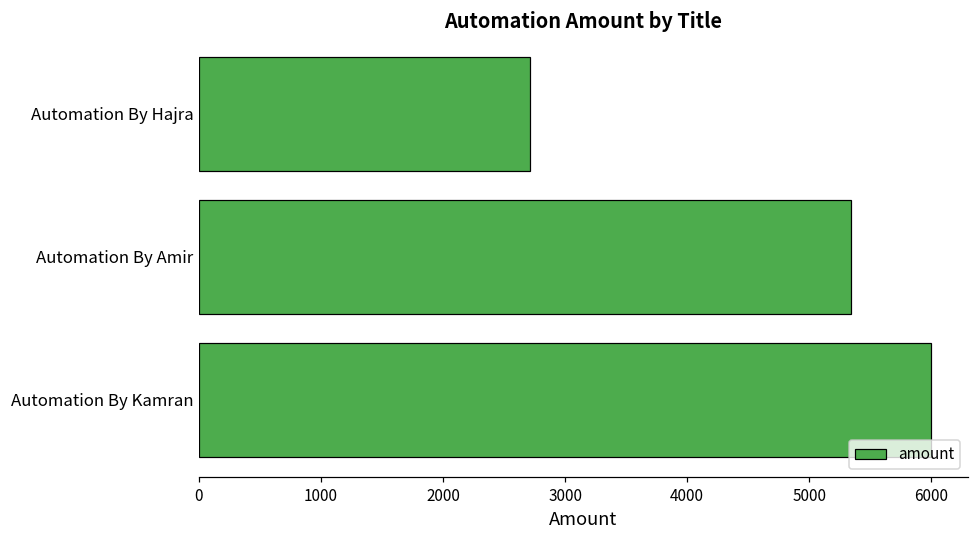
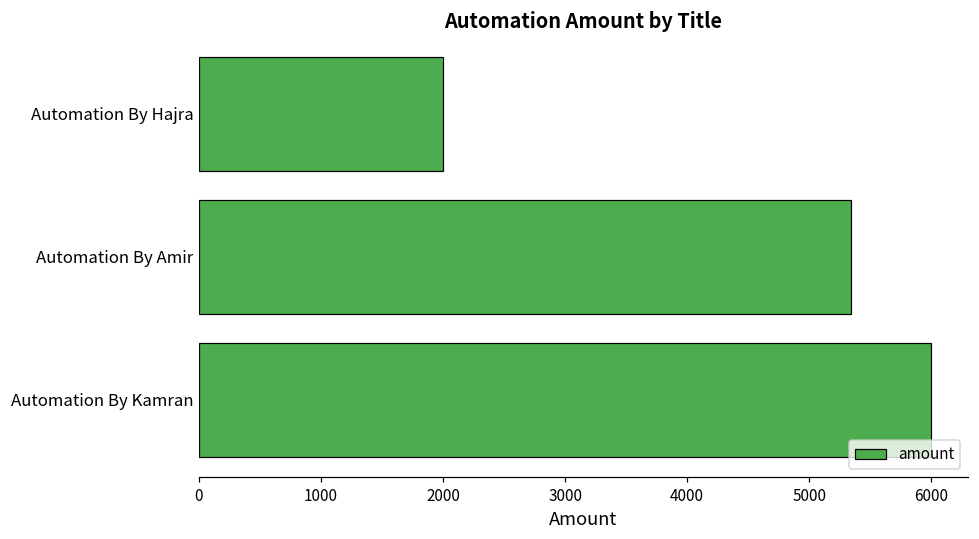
Automation By Hajra: 2710 -> 2000
